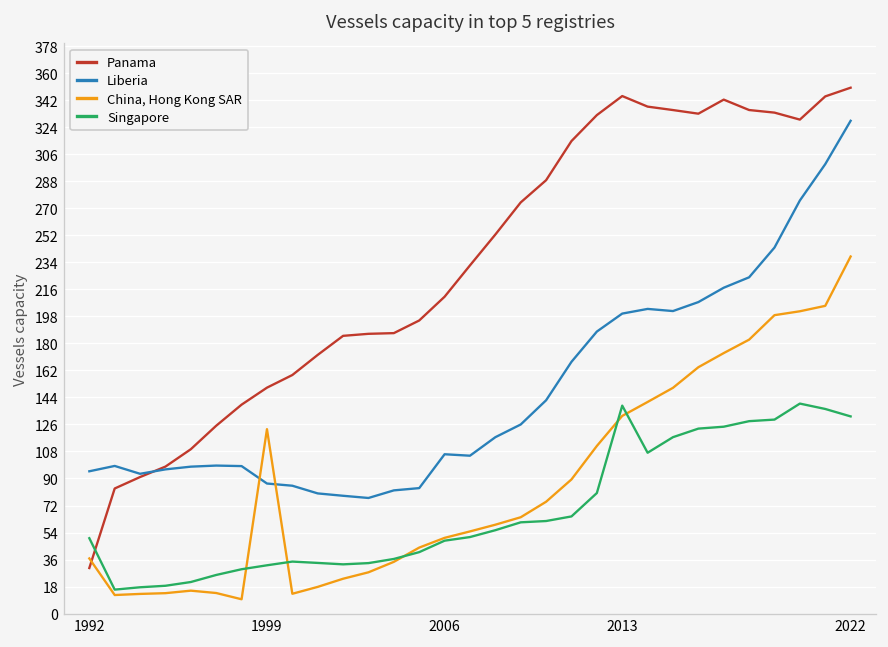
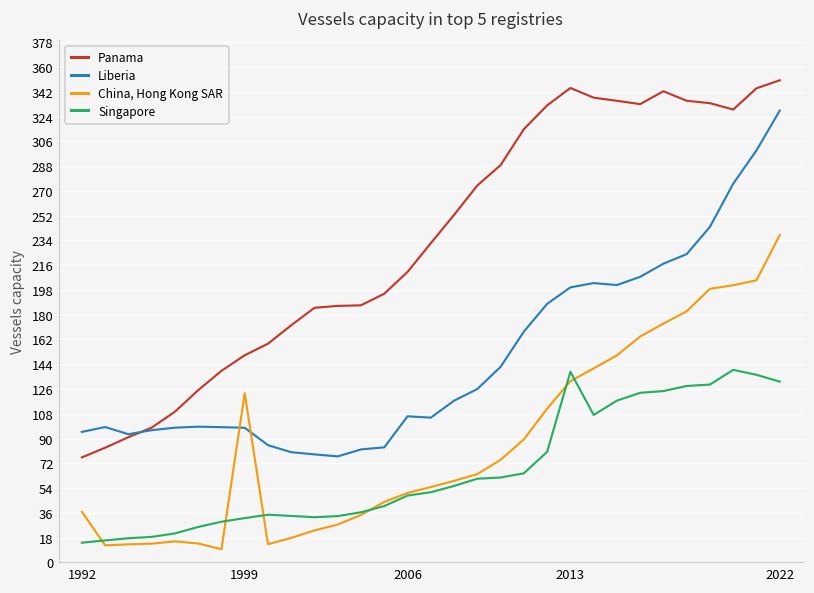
Panama, 1992: 30 -> 76
Singapore, 1992: 50 -> 14
Liberia, 1999: 87 -> 98
